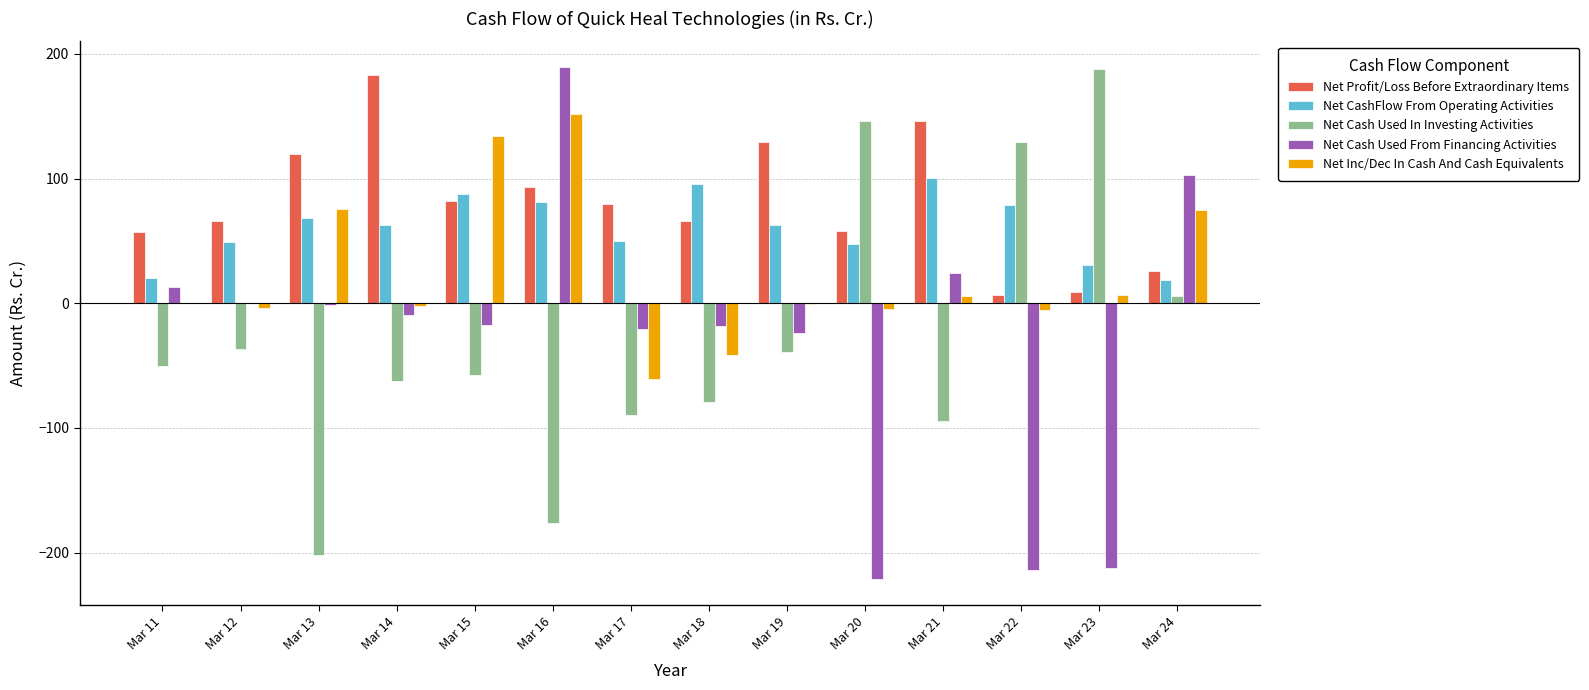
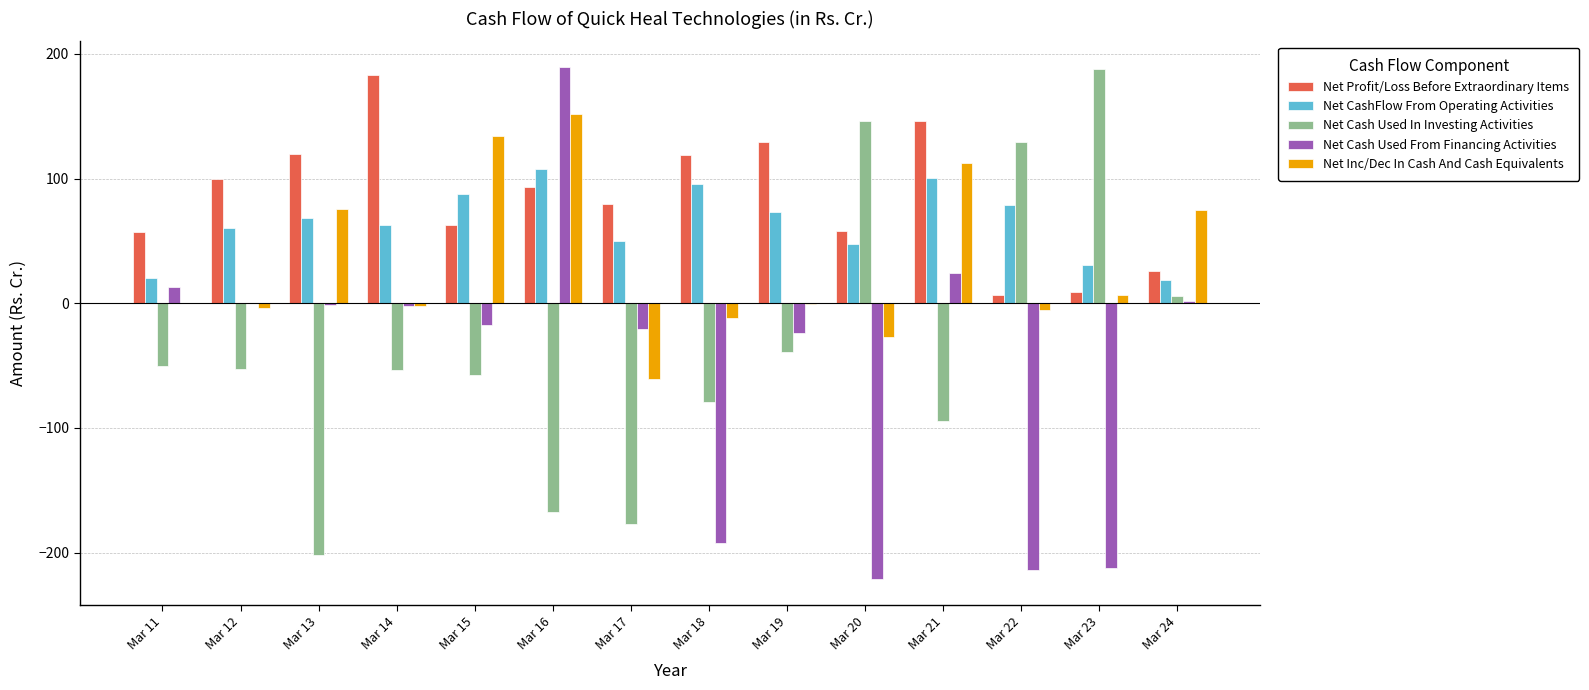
Net Profit/Loss Before Extraordinary Items, Mar 12: 66 -> 99
Net CashFlow From Operating Activities, Mar 12: 49 -> 60
Net Cash Used In Investing Activities, Mar 12: -36 -> -52
Net Cash Used In Investing Activities, Mar 14: -63 -> -53
Net Cash Used From Financing Activities, Mar 14: -9 -> -2
Net Profit/Loss Before Extraordinary Items, Mar 15: 82 -> 63
Net CashFlow From Operating Activities, Mar 16: 81 -> 108
Net Cash Used In Investing Activities, Mar 16: -176 -> -167
Net Cash Used In Investing Activities, Mar 17: -90 -> -177
Net Profit/Loss Before Extraordinary Items, Mar 18: 66 -> 119
Net Cash Used From Financing Activities, Mar 18: -19 -> -193
Net Inc/Dec In Cash And Cash Equivalents, Mar 18: -42 -> -12
Net CashFlow From Operating Activities, Mar 19: 63 -> 73
Net Inc/Dec In Cash And Cash Equivalents, Mar 20: -4 -> -27
Net Inc/Dec In Cash And Cash Equivalents, Mar 21: 6 -> 112
Net Cash Used From Financing Activities, Mar 24: 103 -> 2
